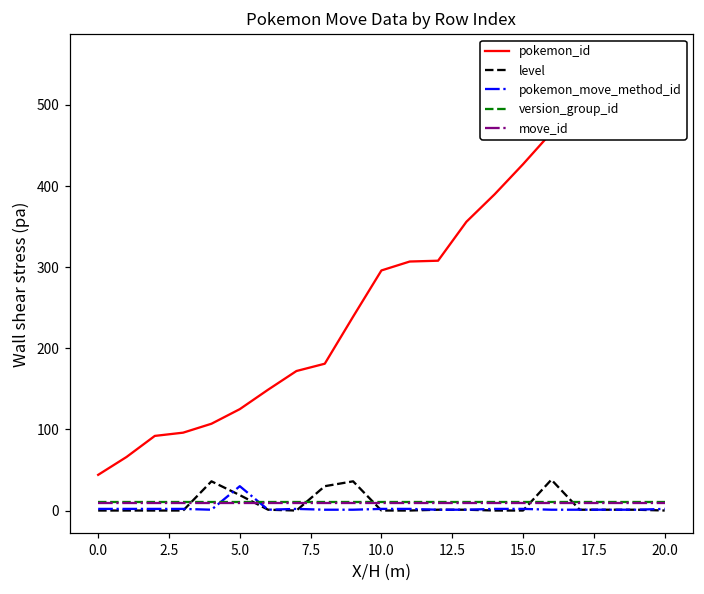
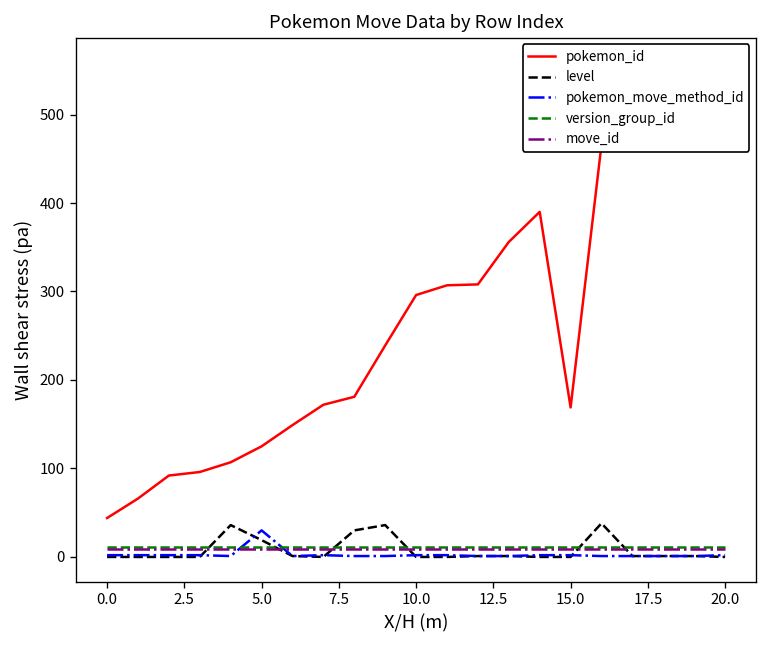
pokemon_id, 15.0: 430 -> 170
